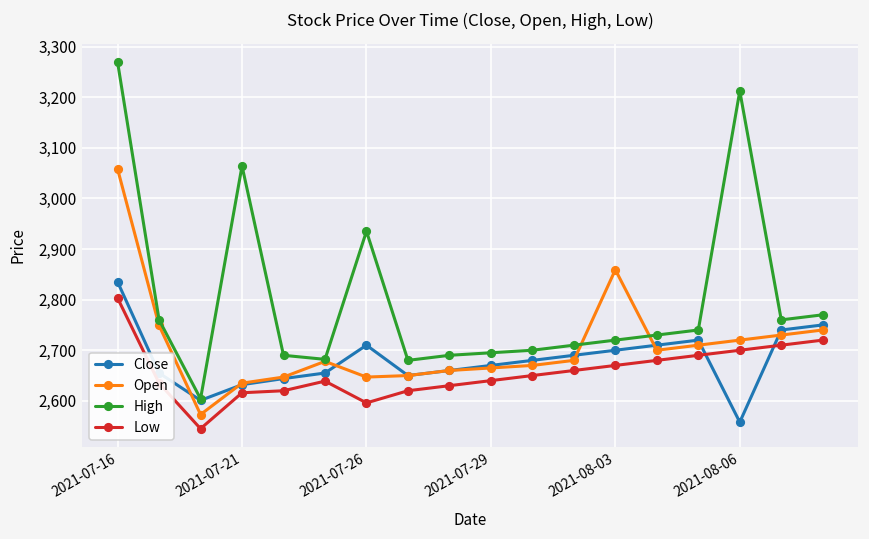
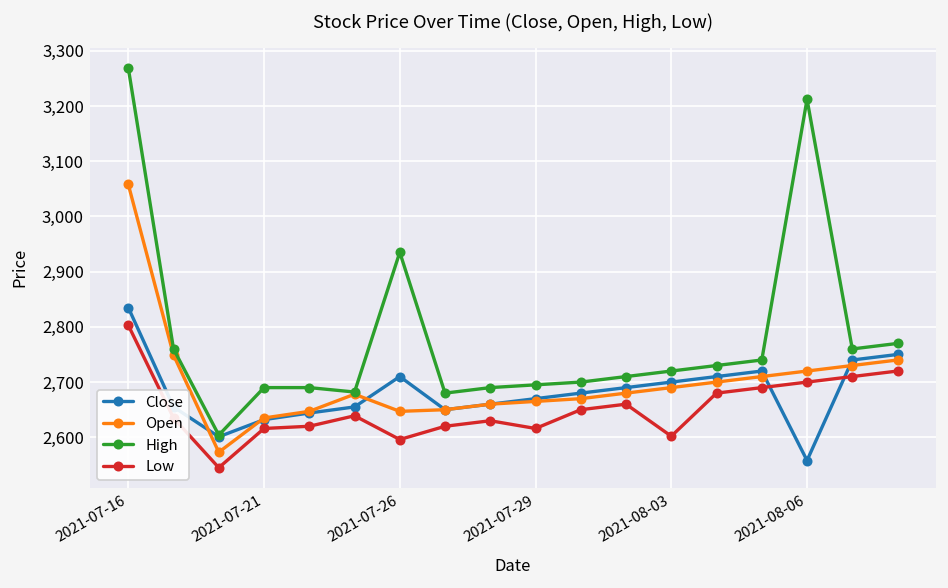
High, 2021-07-21: 3,060 -> 2,690
Low, 2021-07-29: 2,640 -> 2,620
Open, 2021-08-03: 2,860 -> 2,690
Low, 2021-08-03: 2,670 -> 2,600
